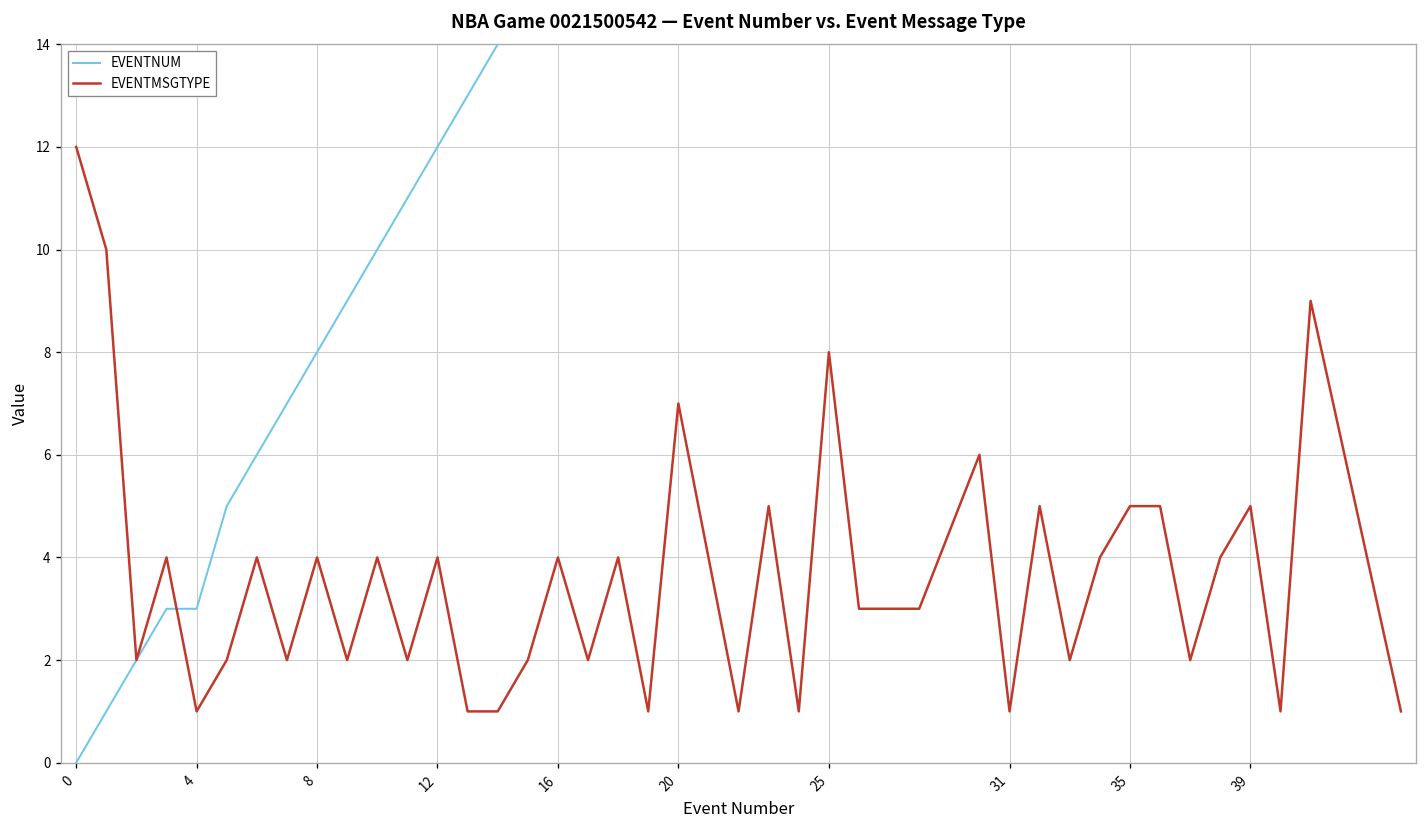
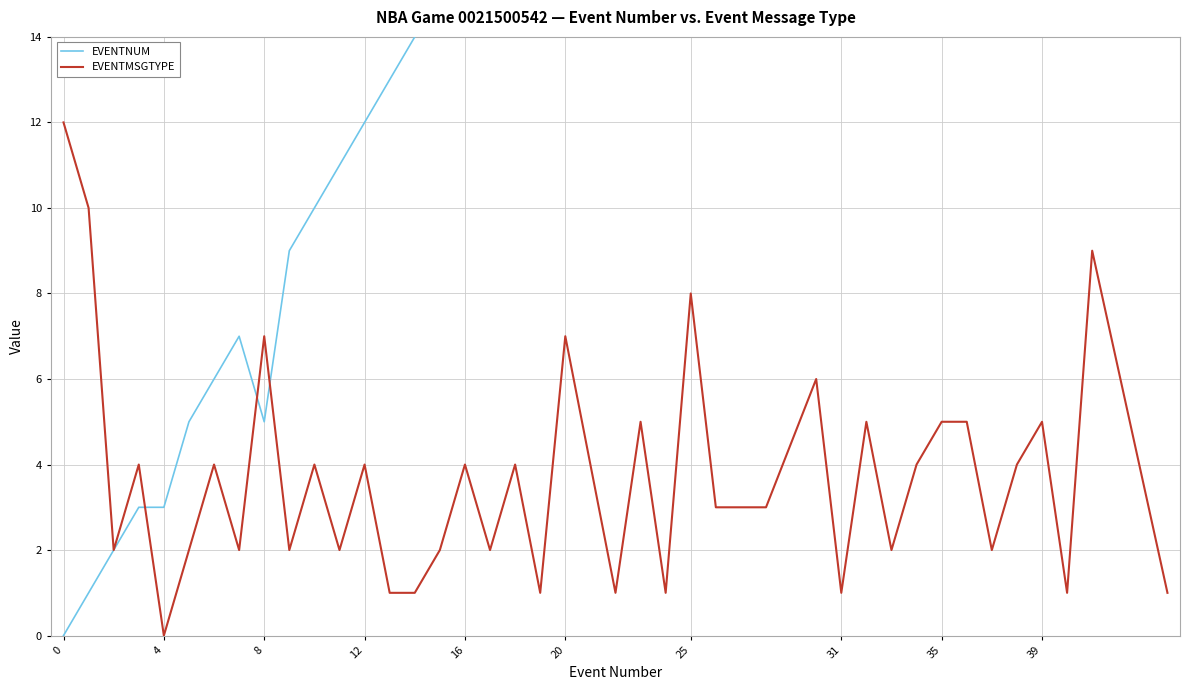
EVENTMSGTYPE, 4: 1 -> 0
EVENTNUM, 8: 8 -> 5
EVENTMSGTYPE, 8: 4 -> 7
